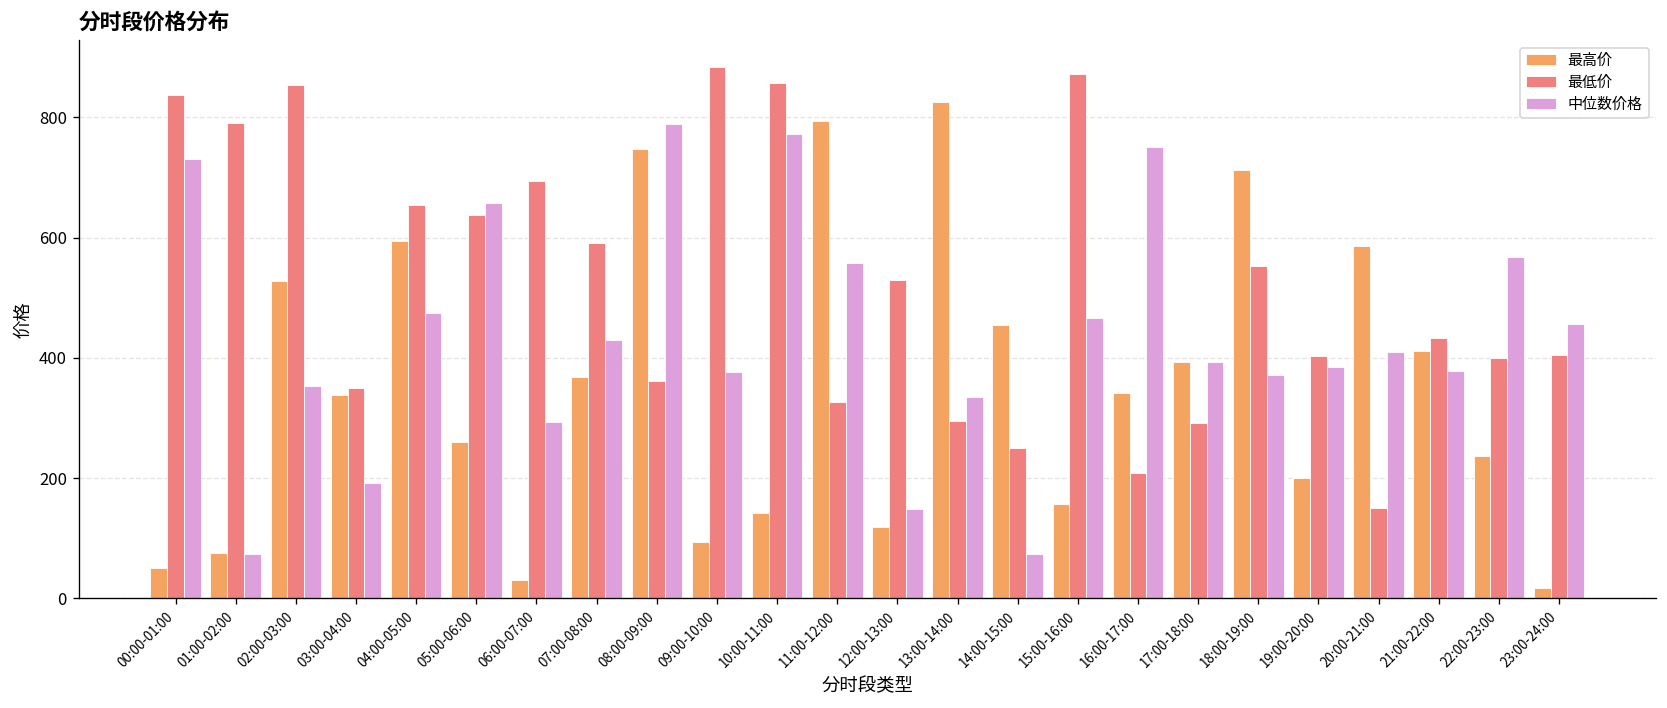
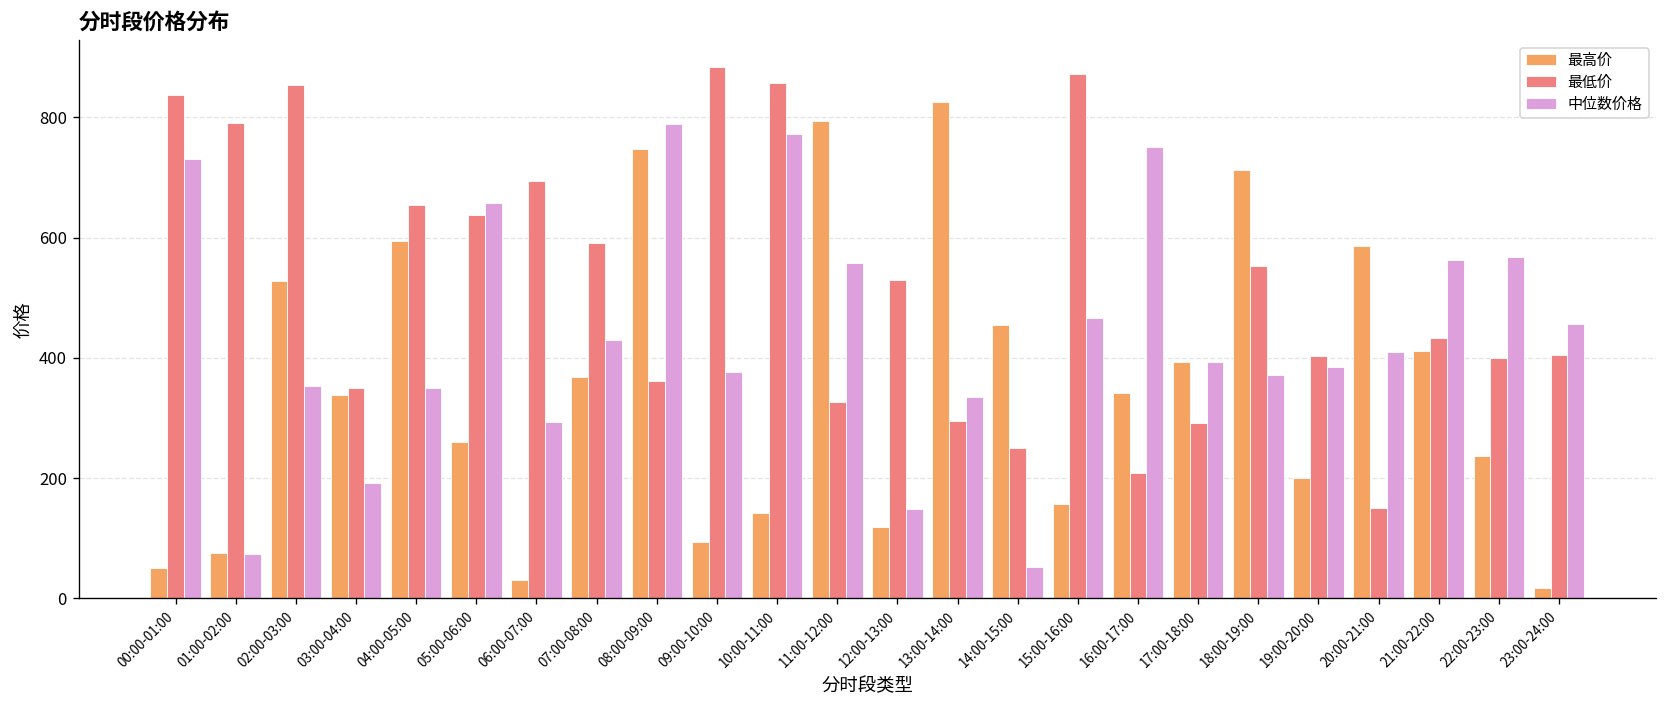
中位数价格, 04:00-05:00: 470 -> 350
中位数价格, 14:00-15:00: 70 -> 50
中位数价格, 21:00-22:00: 380 -> 560
